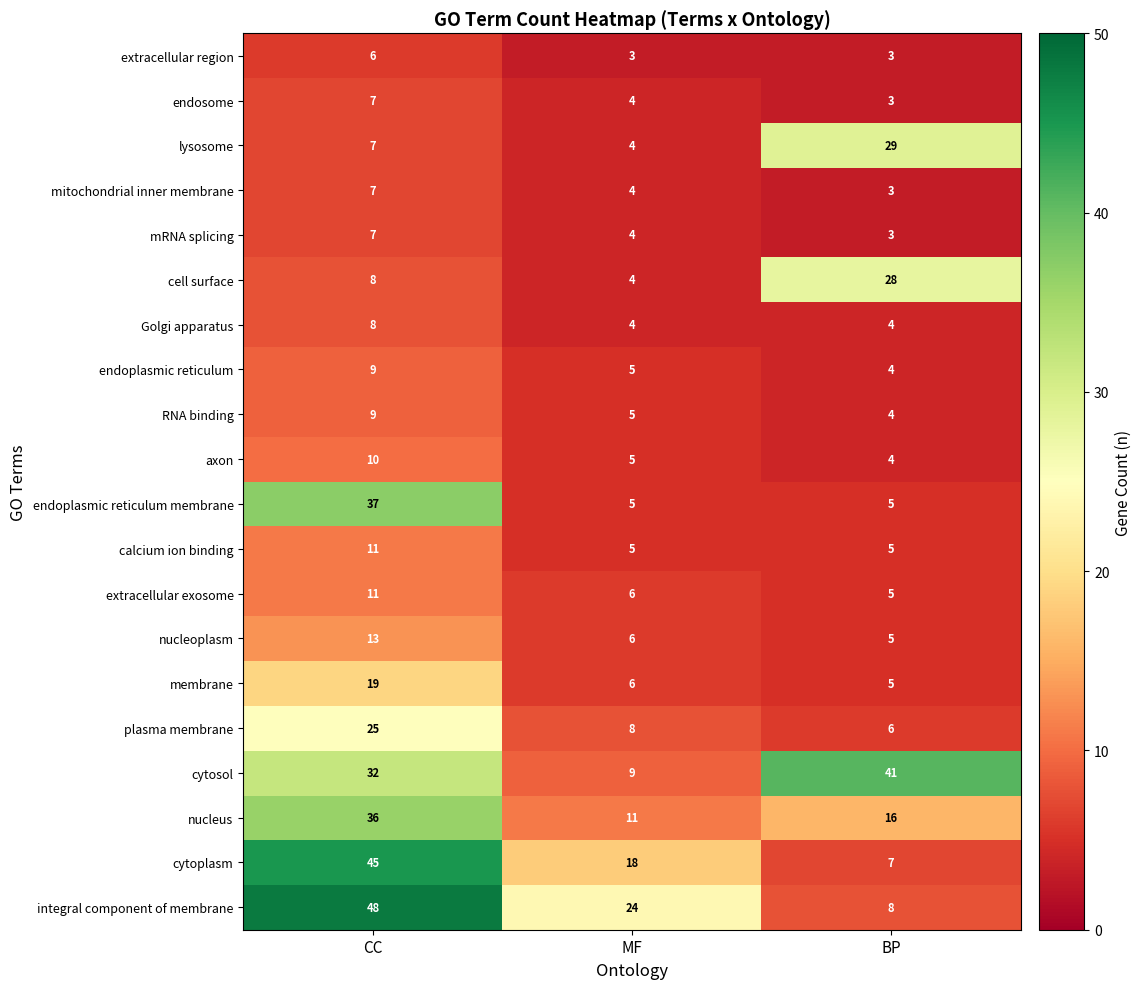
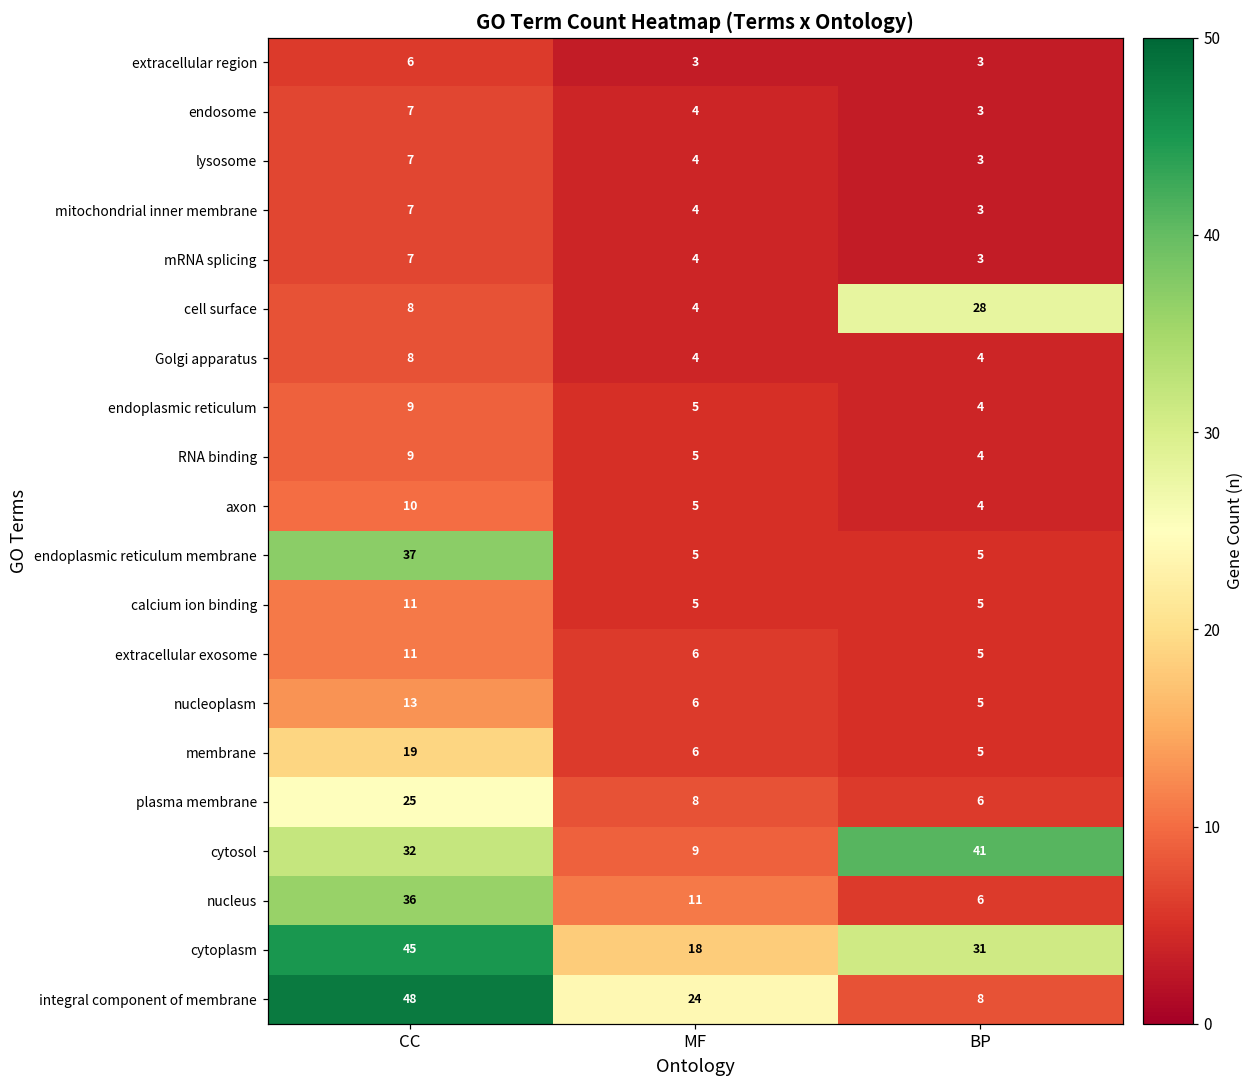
lysosome, BP: 29 -> 3
nucleus, BP: 16 -> 6
cytoplasm, BP: 7 -> 31
